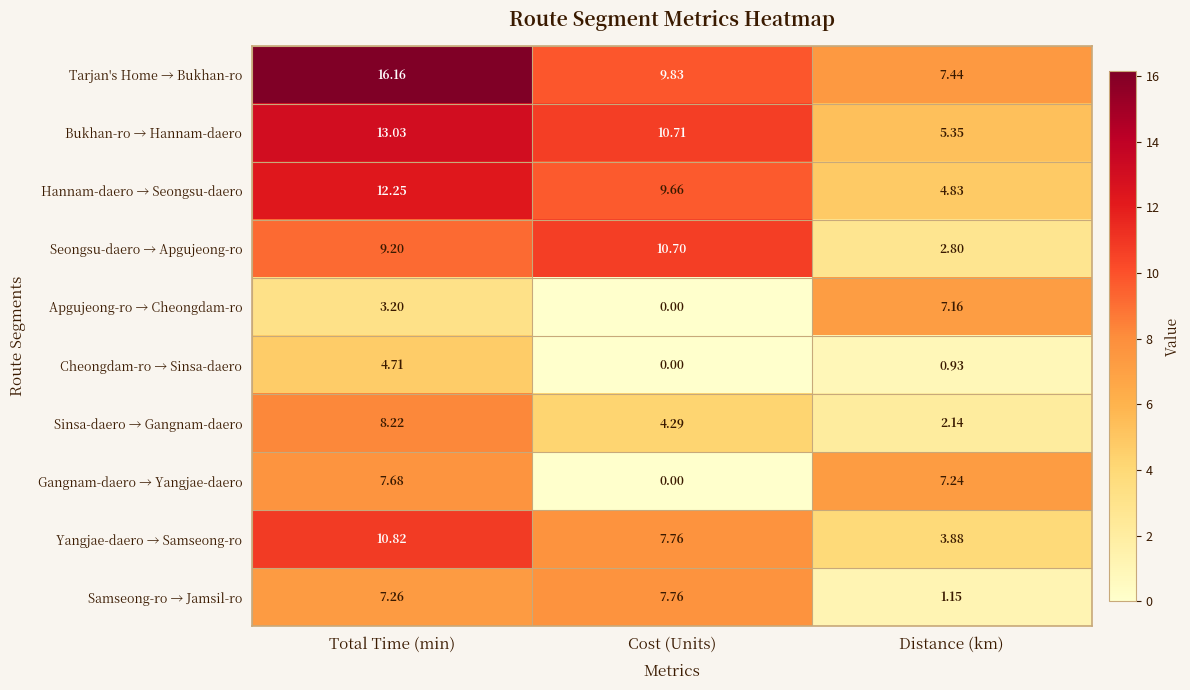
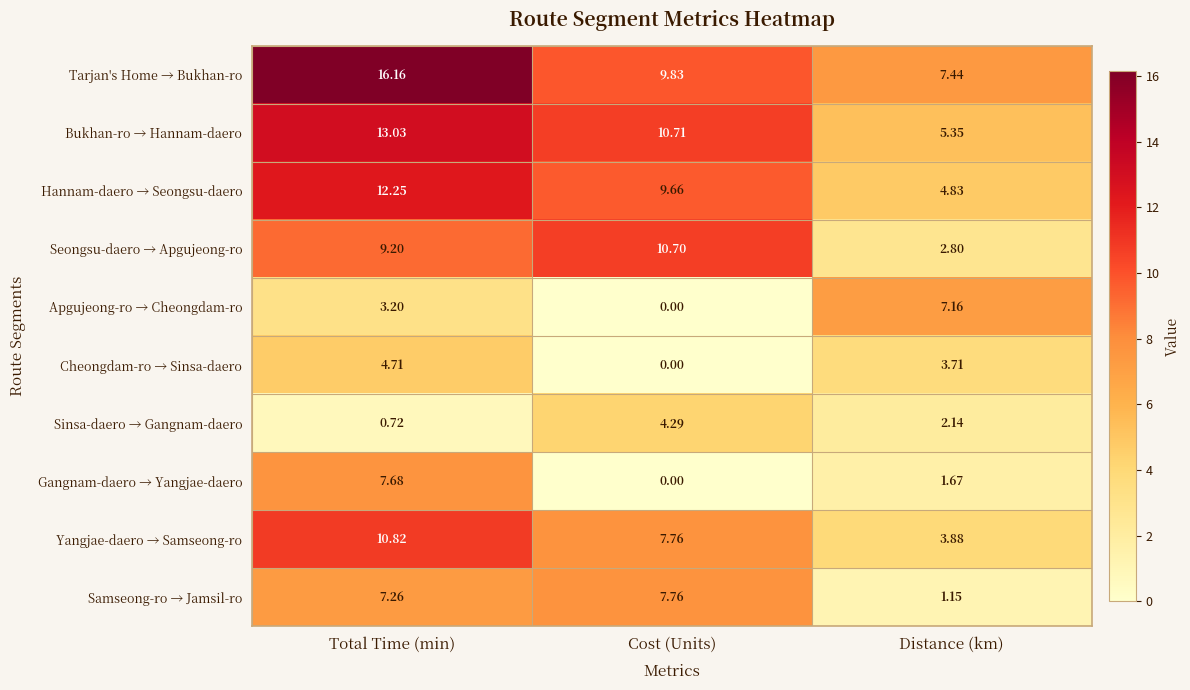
Cheongdam-ro → Sinsa-daero, Distance (km): 0.93 -> 3.71
Sinsa-daero → Gangnam-daero, Total Time (min): 8.22 -> 0.72
Gangnam-daero → Yangjae-daero, Distance (km): 7.24 -> 1.67
